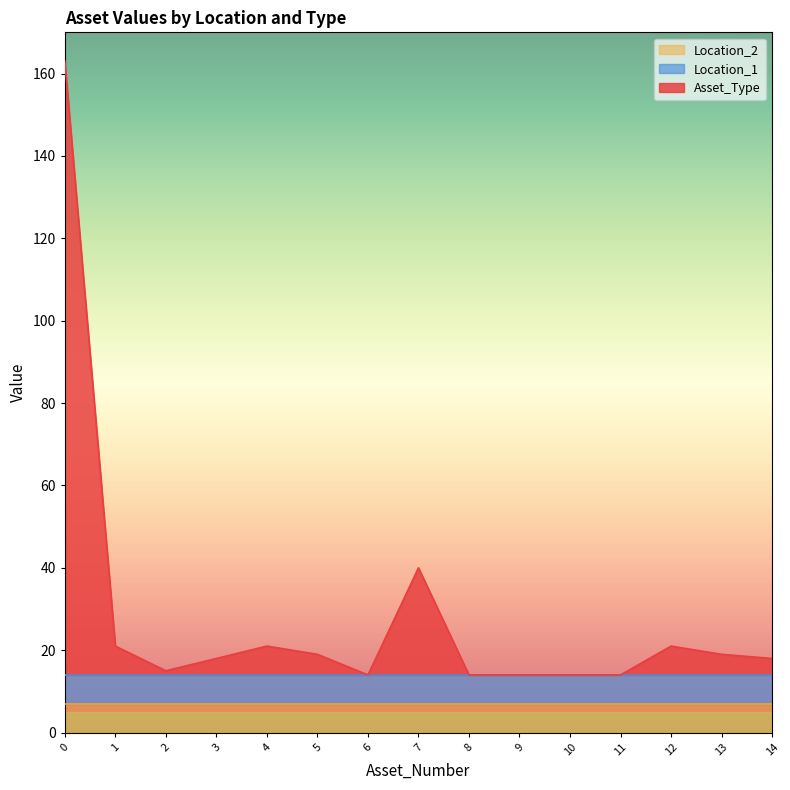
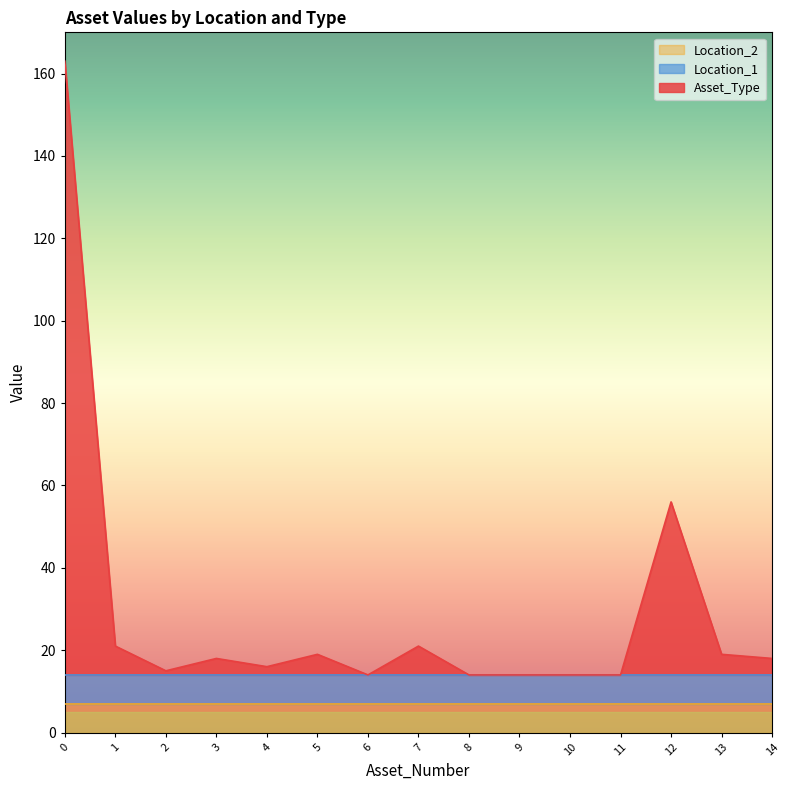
Asset_Type, 4: 21 -> 16
Asset_Type, 7: 40 -> 21
Asset_Type, 12: 21 -> 56
